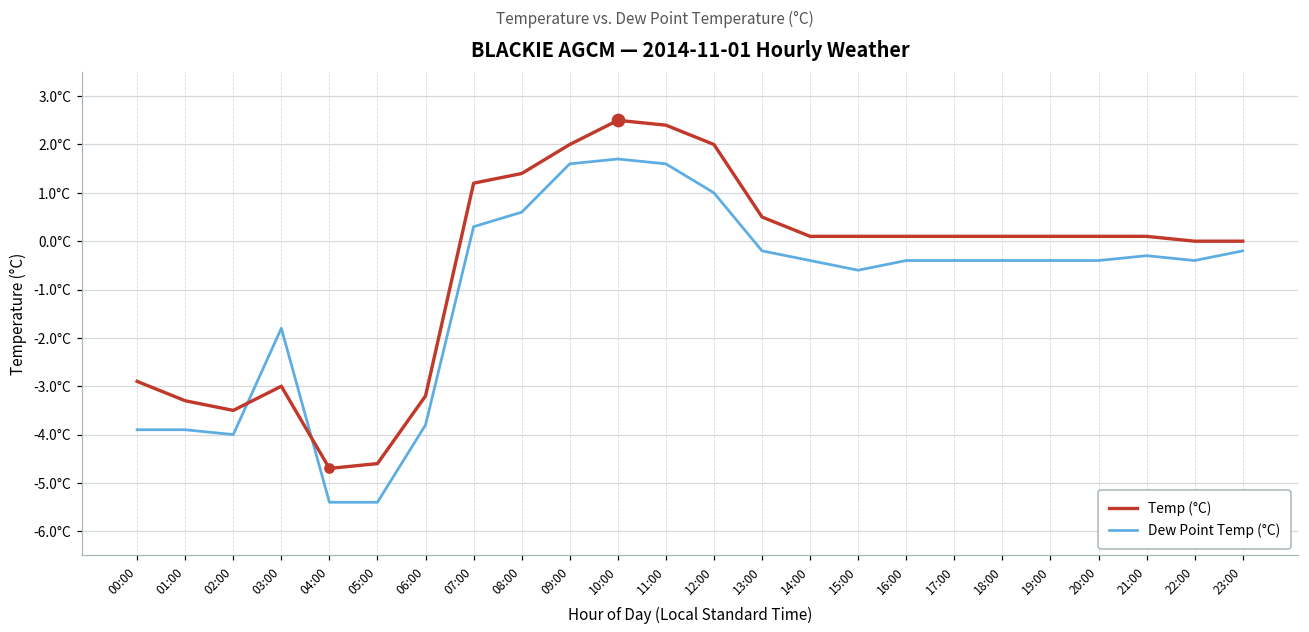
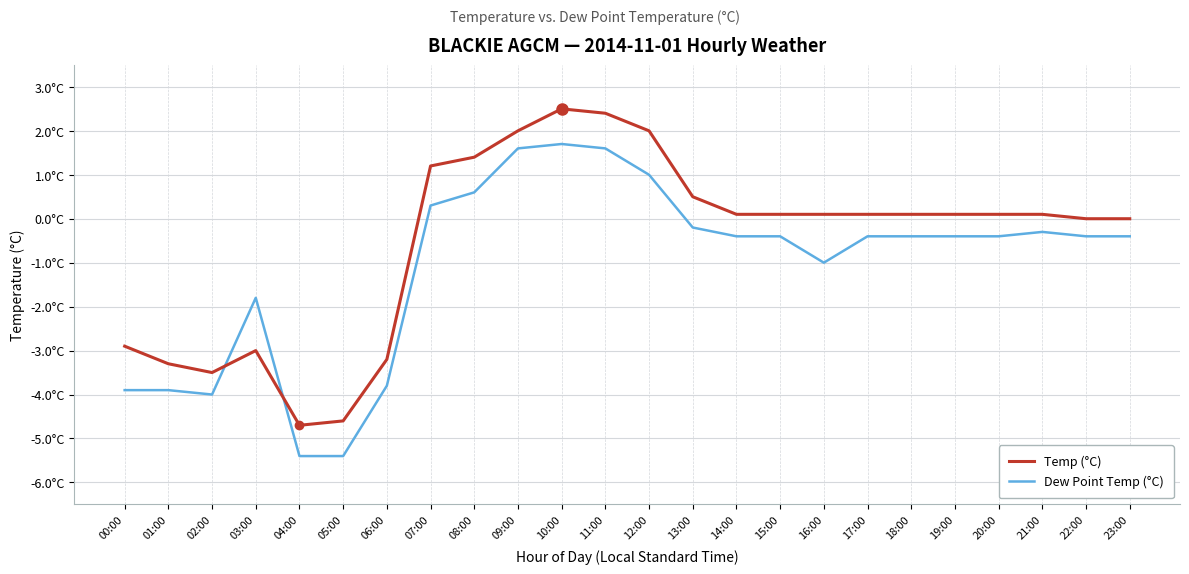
Dew Point Temp (°C), 15:00: -0.6°C -> -0.4°C
Dew Point Temp (°C), 16:00: -0.4°C -> -1.0°C
Dew Point Temp (°C), 23:00: -0.2°C -> -0.4°C
